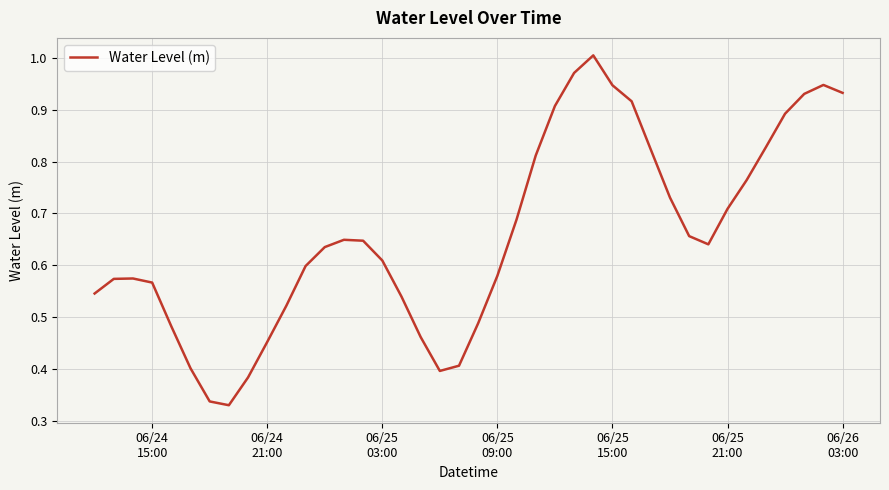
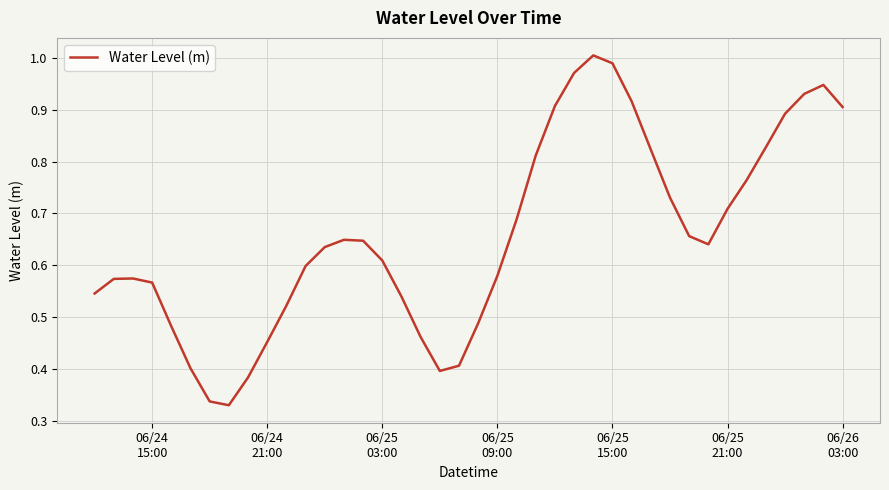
06/25 15:00: 0.95 -> 0.99
06/26 03:00: 0.93 -> 0.91
